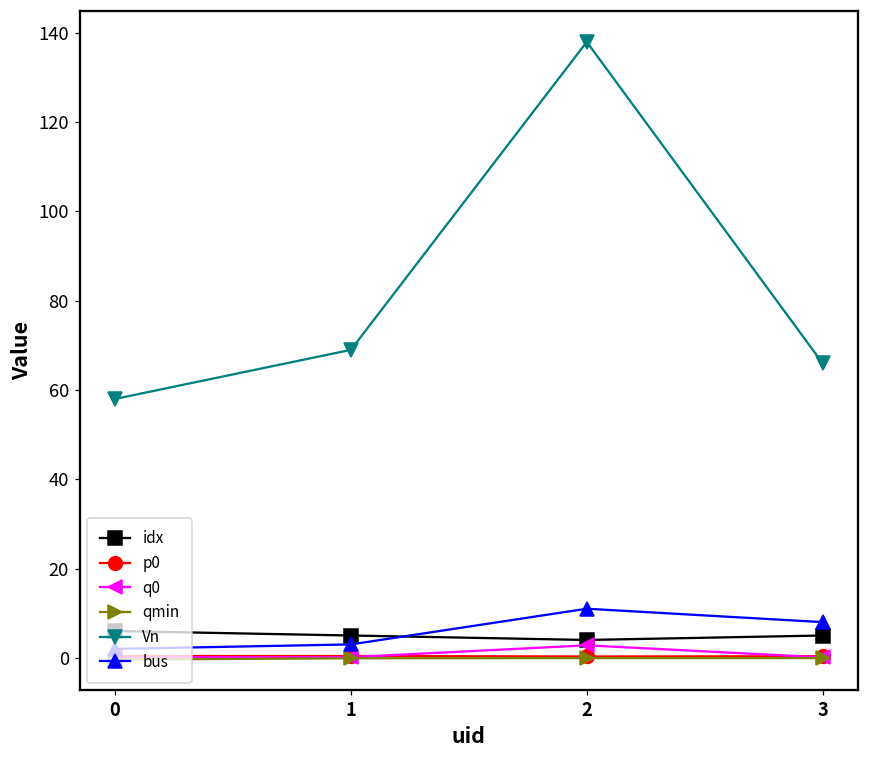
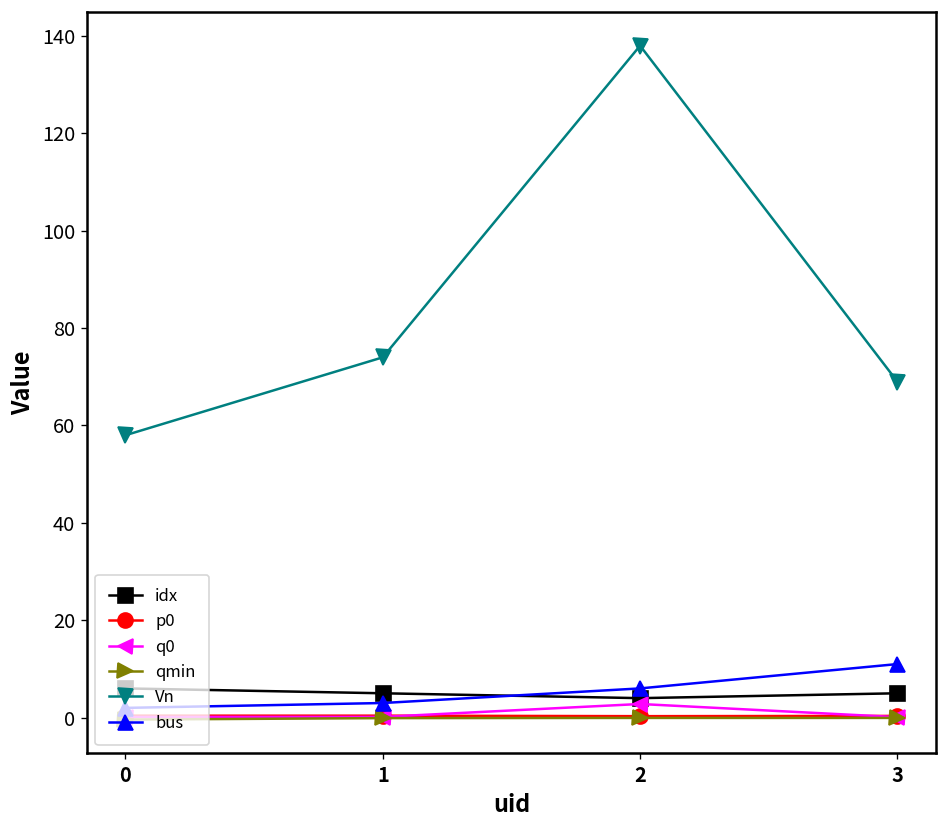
Vn, 1: 69 -> 74
bus, 2: 11 -> 6
Vn, 3: 66 -> 69
bus, 3: 8 -> 11
